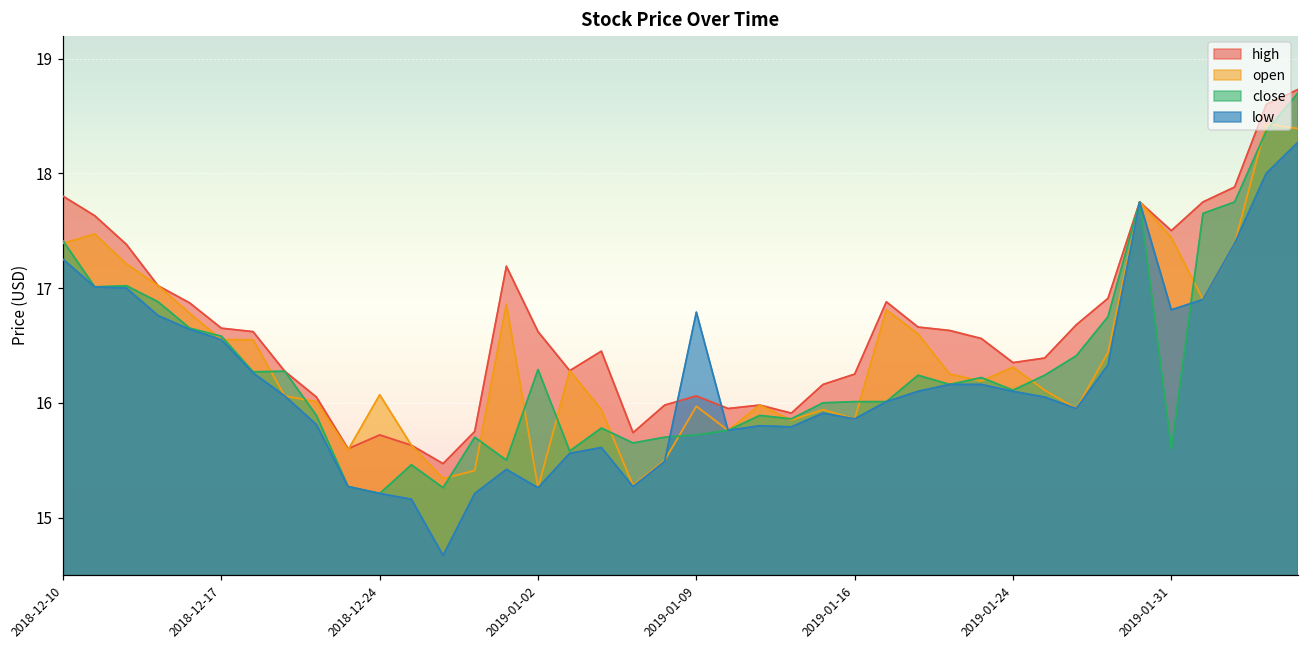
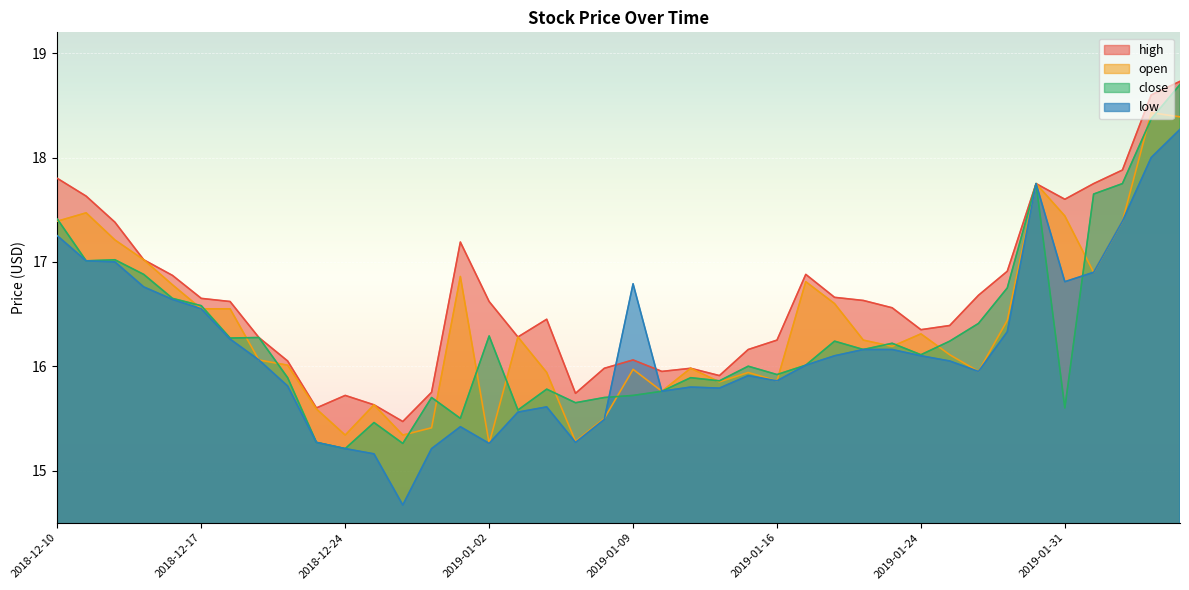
open, 2018-12-24: 16.07 -> 15.34
close, 2019-01-16: 16.01 -> 15.92
high, 2019-01-31: 17.5 -> 17.6
